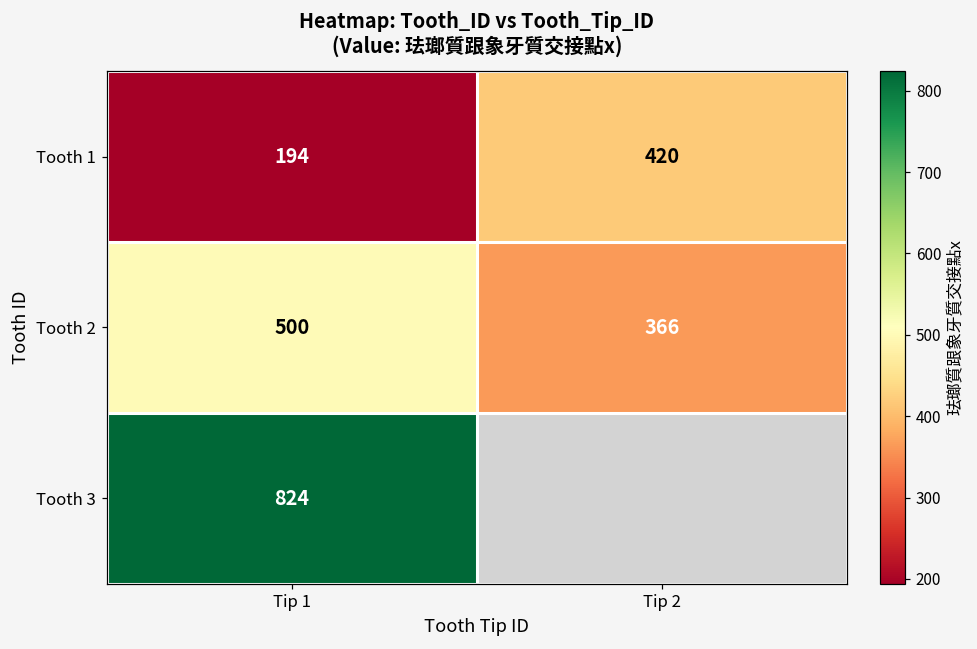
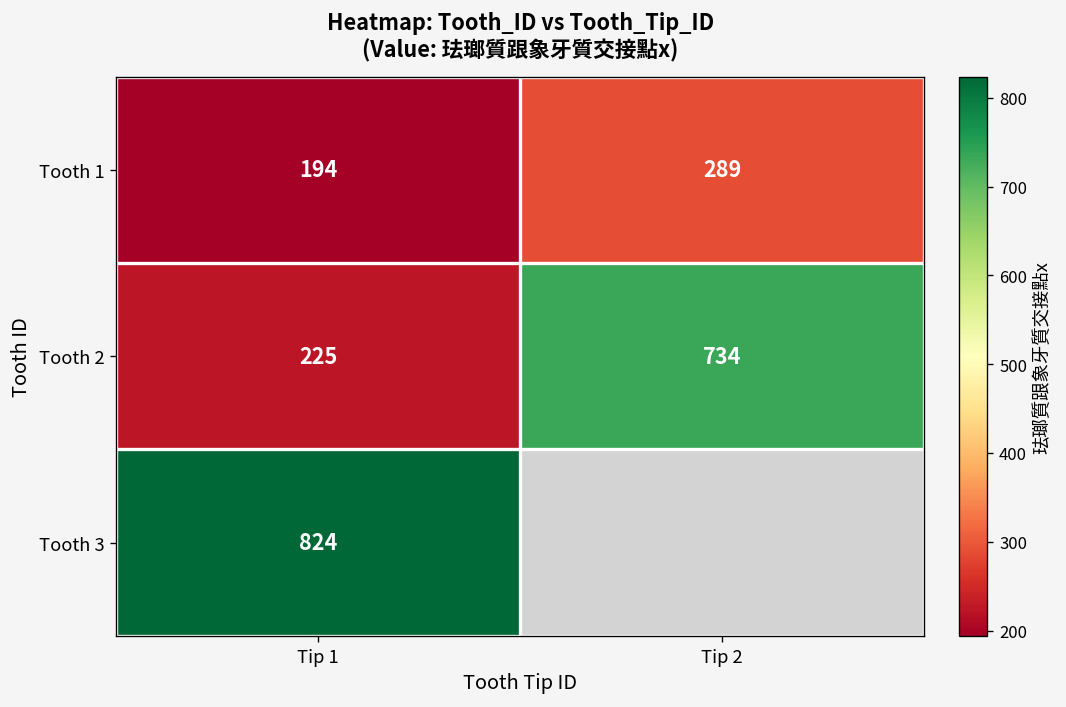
Tooth 1, Tip 2: 420 -> 289
Tooth 2, Tip 1: 500 -> 225
Tooth 2, Tip 2: 366 -> 734
